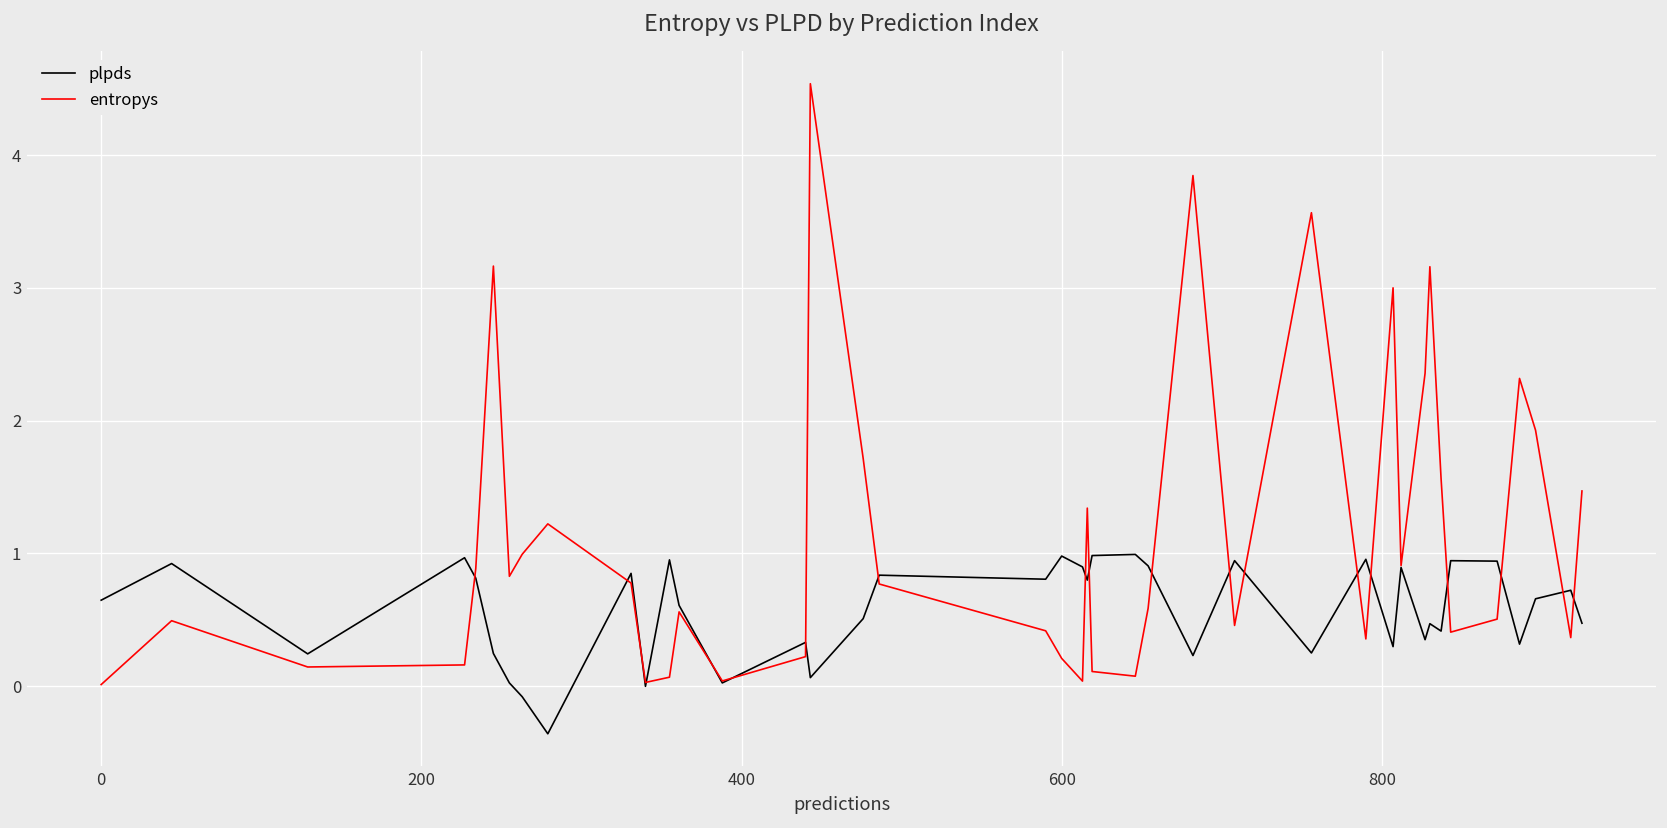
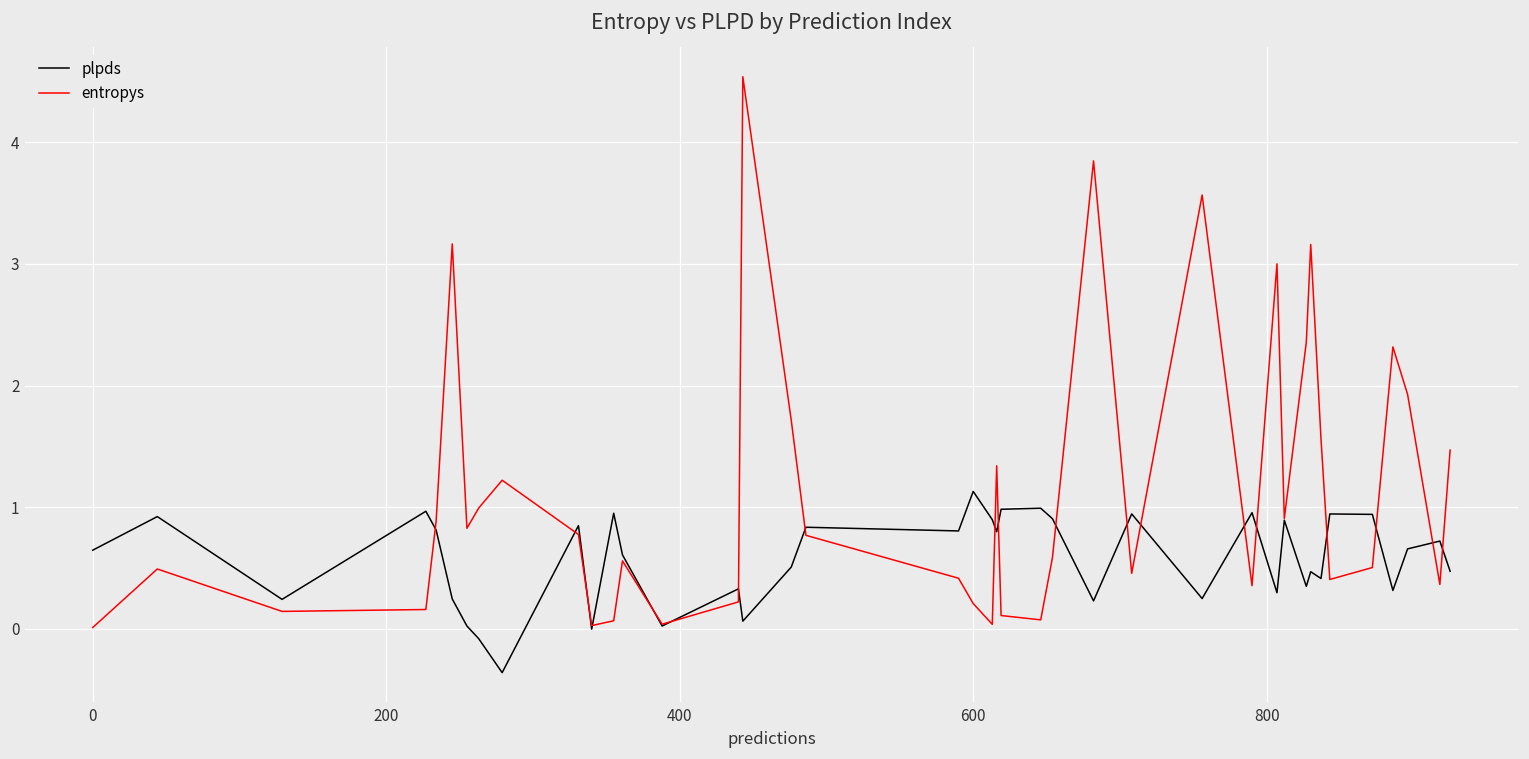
plpds, 600: 0.98 -> 1.13
